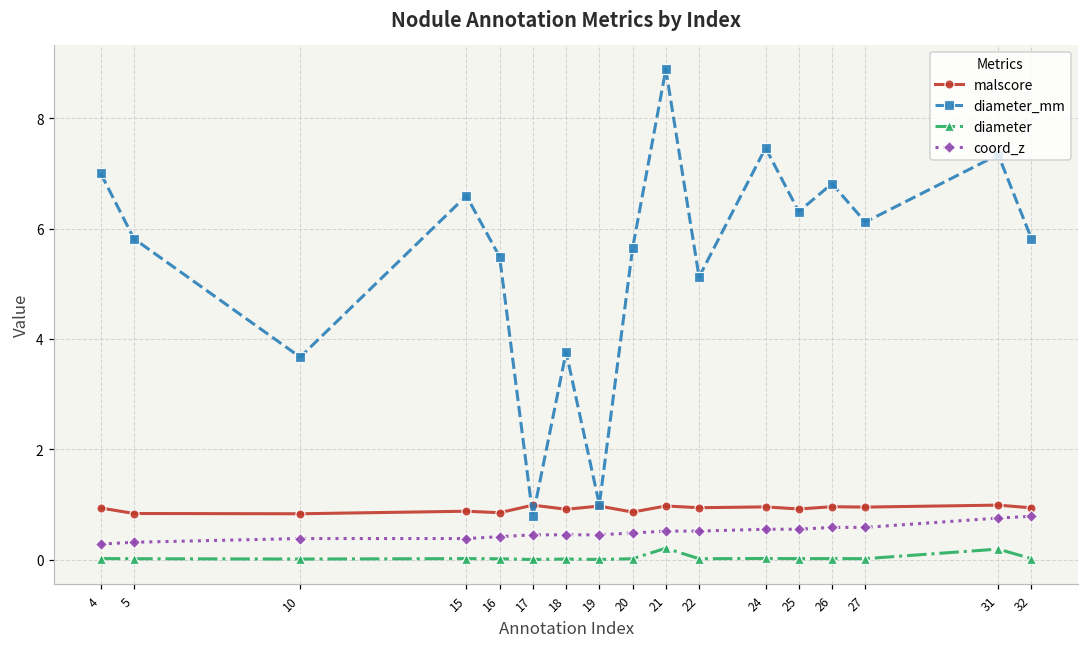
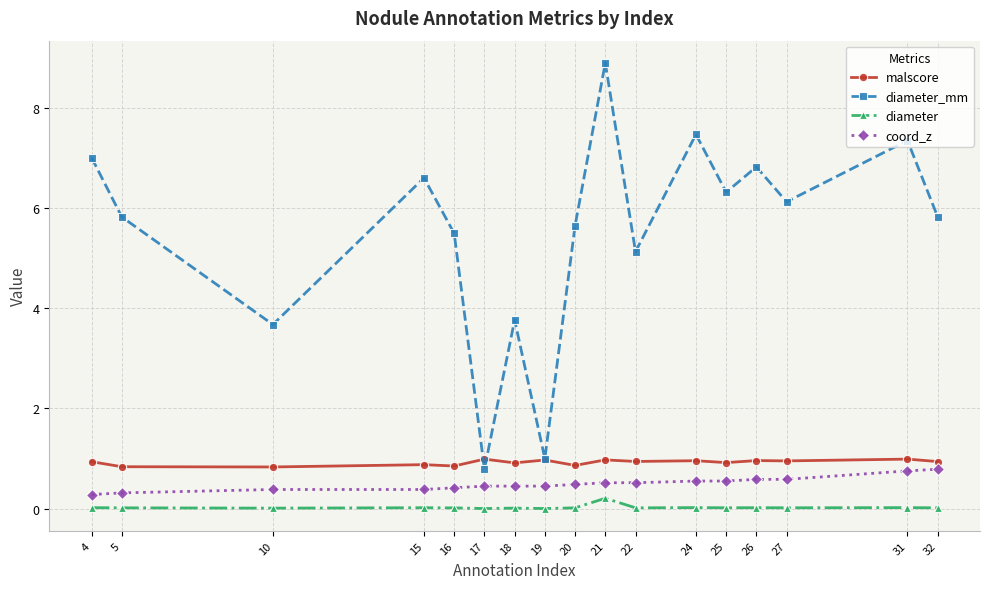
diameter, 31: 0.2 -> 0.0
